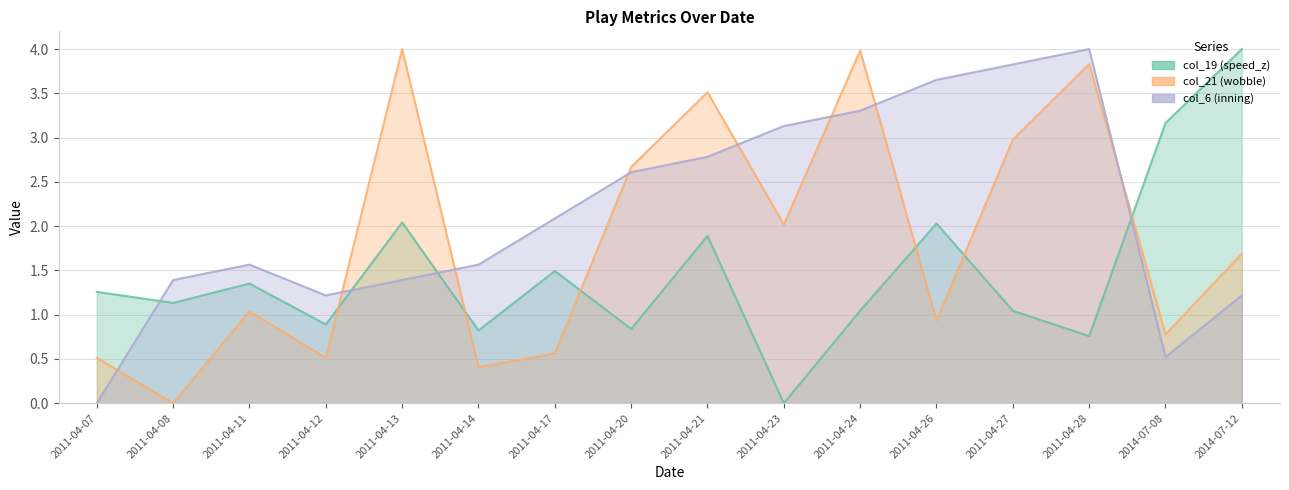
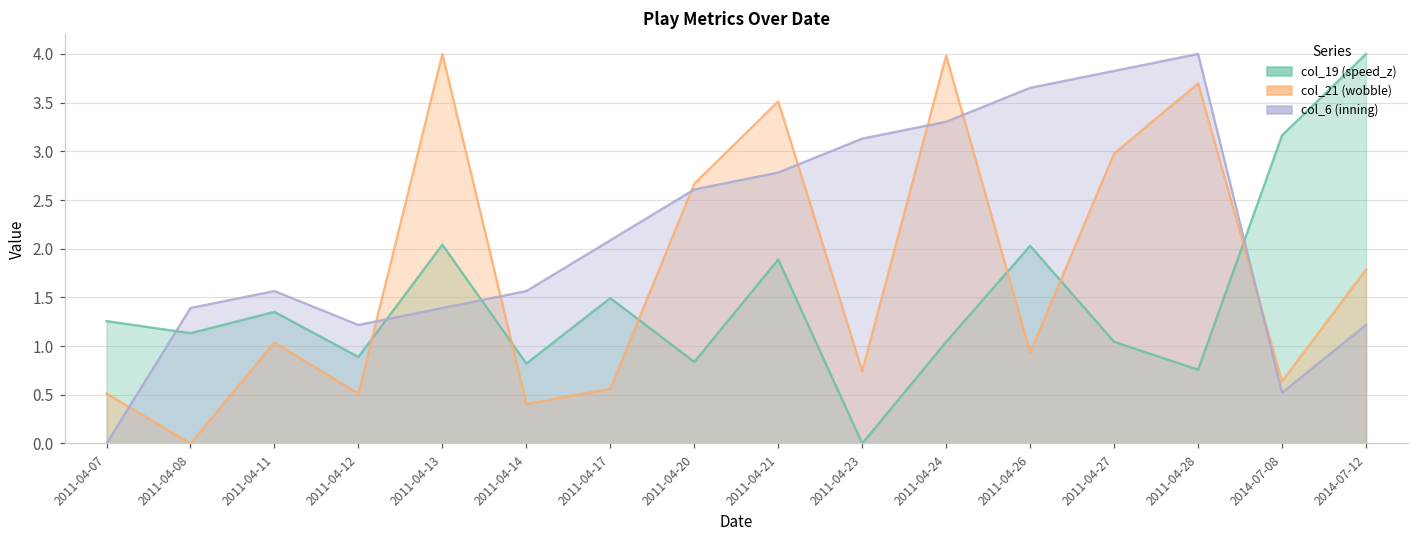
col_21 (wobble), 2011-04-23: 2.0 -> 0.7
col_21 (wobble), 2011-04-28: 3.8 -> 3.7
col_21 (wobble), 2014-07-08: 0.8 -> 0.6
col_21 (wobble), 2014-07-12: 1.7 -> 1.8
